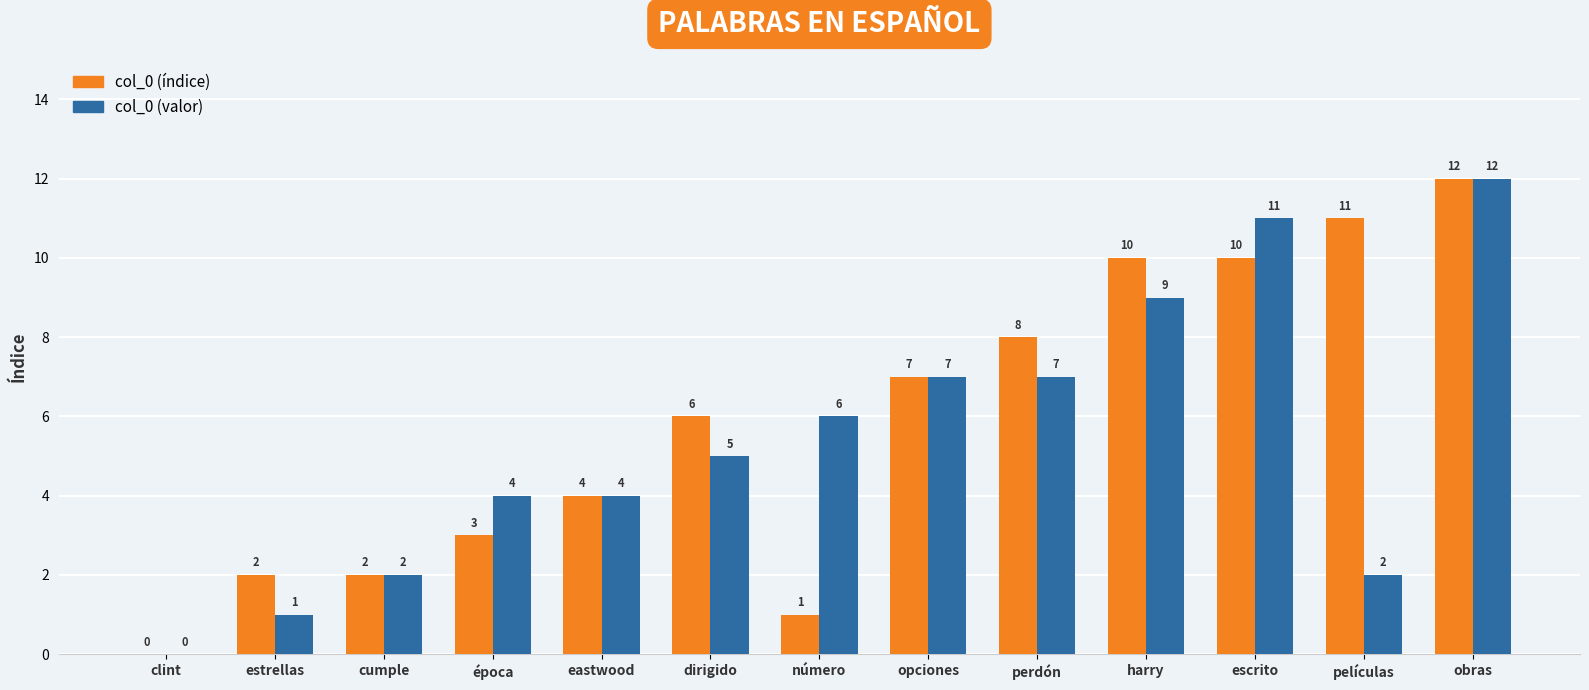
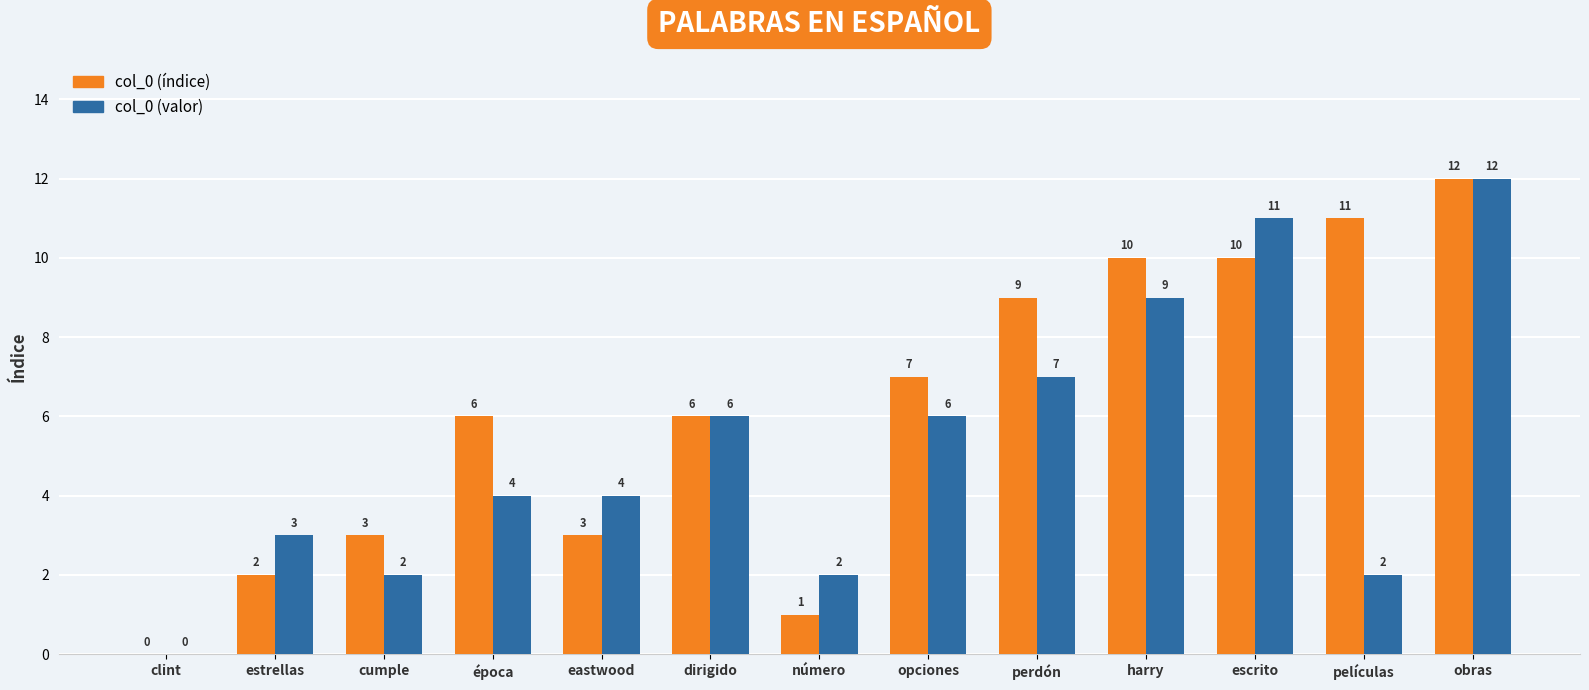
col_0 (valor), estrellas: 1 -> 3
col_0 (índice), cumple: 2 -> 3
col_0 (índice), época: 3 -> 6
col_0 (índice), eastwood: 4 -> 3
col_0 (valor), dirigido: 5 -> 6
col_0 (valor), número: 6 -> 2
col_0 (valor), opciones: 7 -> 6
col_0 (índice), perdón: 8 -> 9
